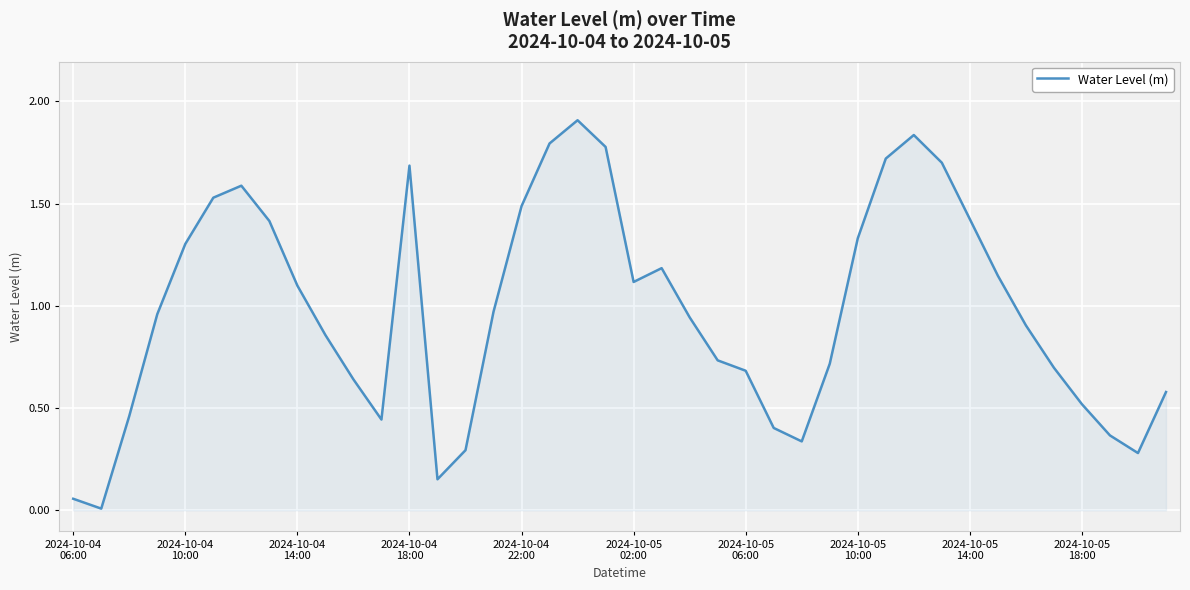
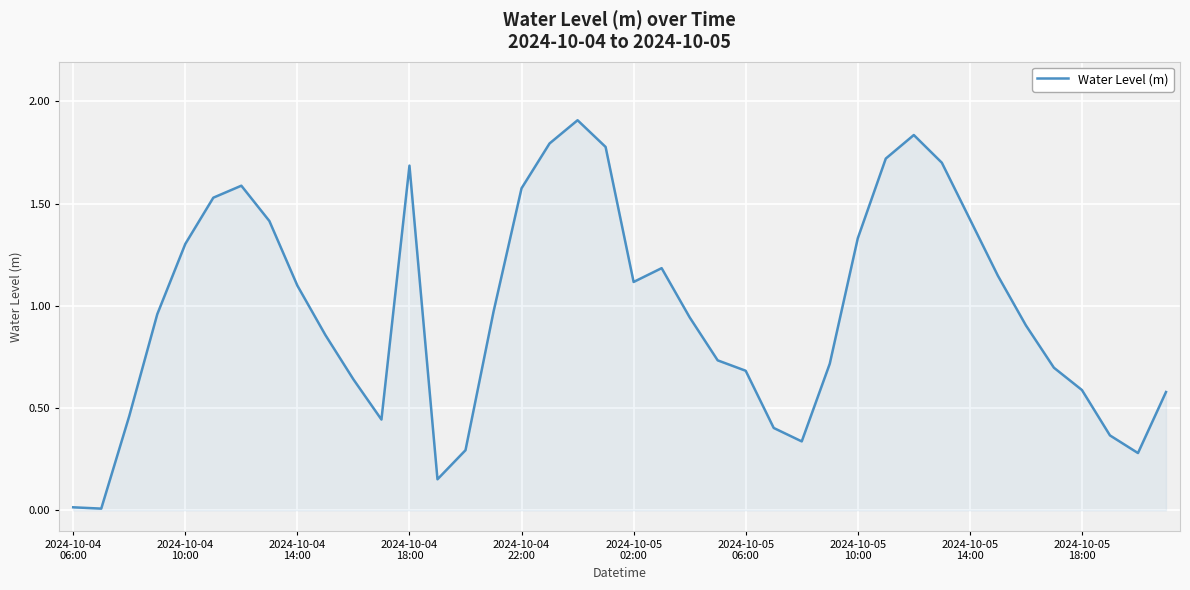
2024-10-04 06:00: 0.06 -> 0.01
2024-10-04 22:00: 1.49 -> 1.57
2024-10-05 18:00: 0.52 -> 0.59
